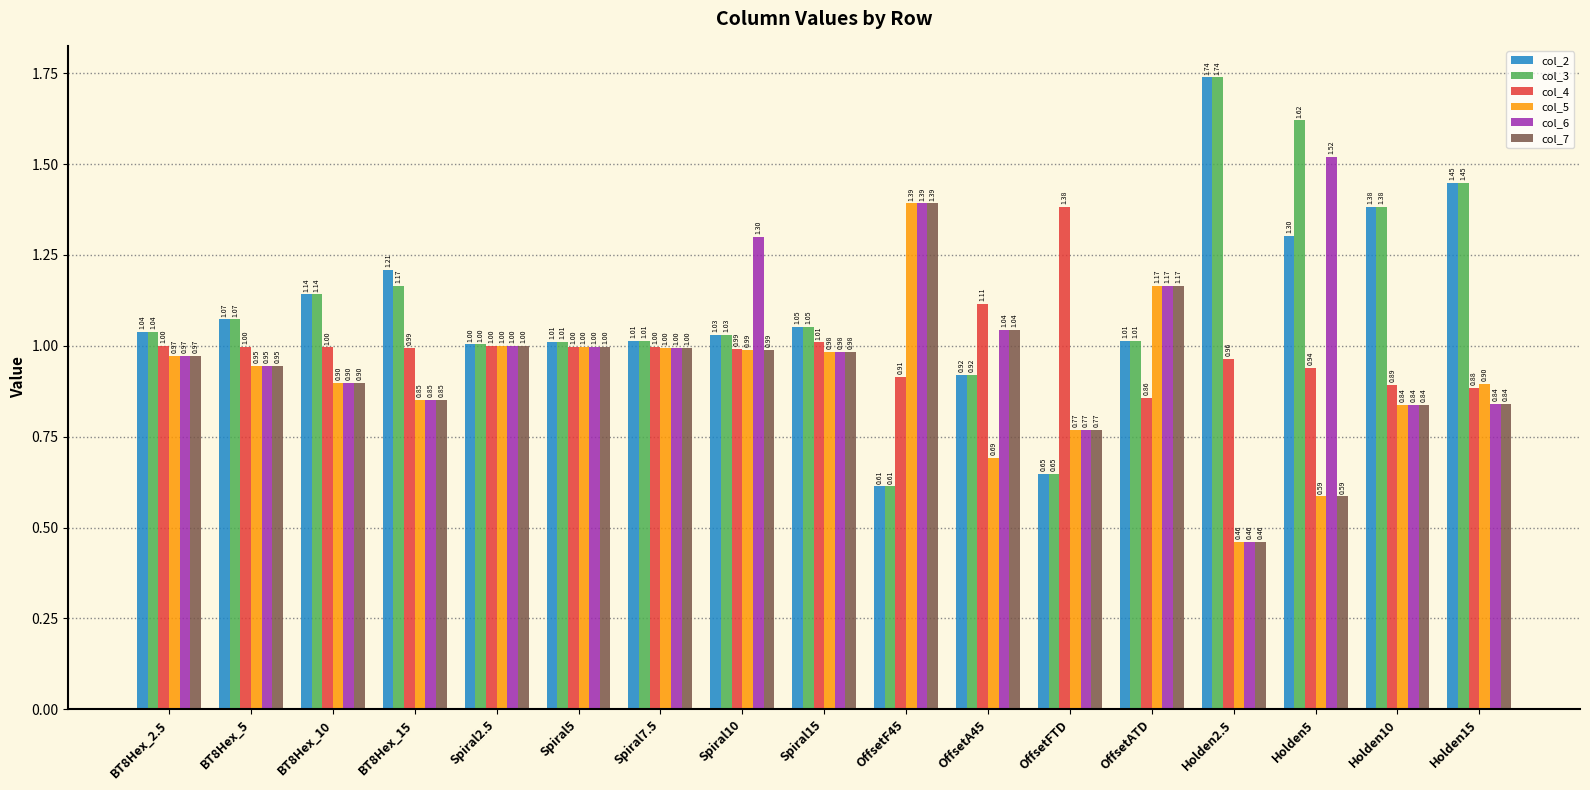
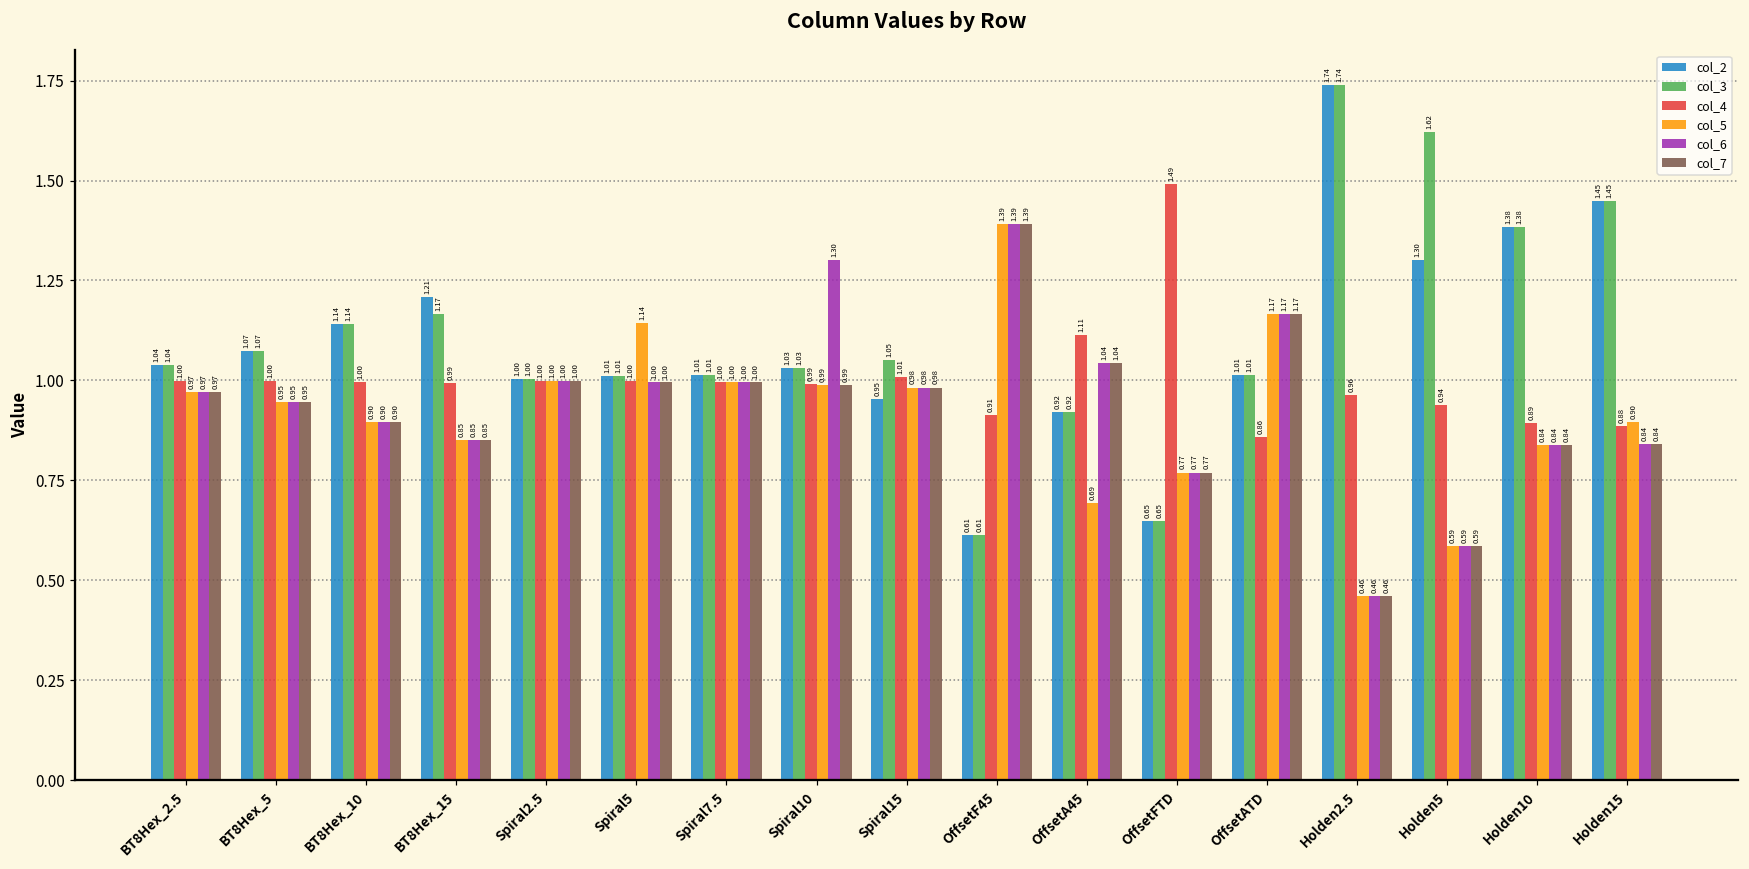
col_5, Spiral5: 1.00 -> 1.14
col_2, Spiral15: 1.05 -> 0.95
col_4, OffsetFTD: 1.38 -> 1.49
col_6, Holden5: 1.52 -> 0.59
